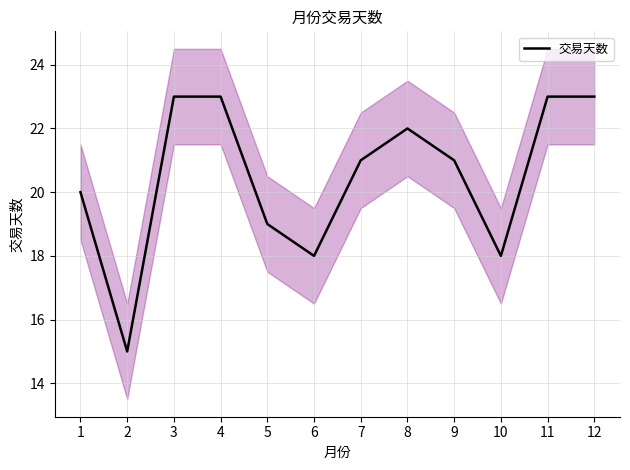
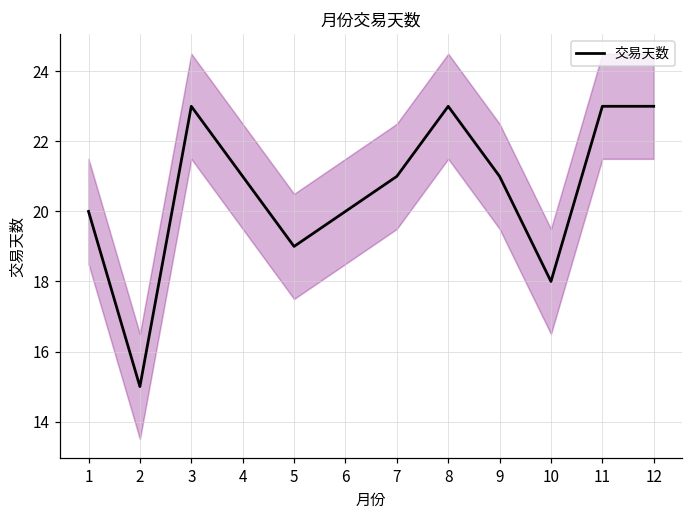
交易天数, 4: 23 -> 21
交易天数, 6: 18 -> 20
交易天数, 8: 22 -> 23
